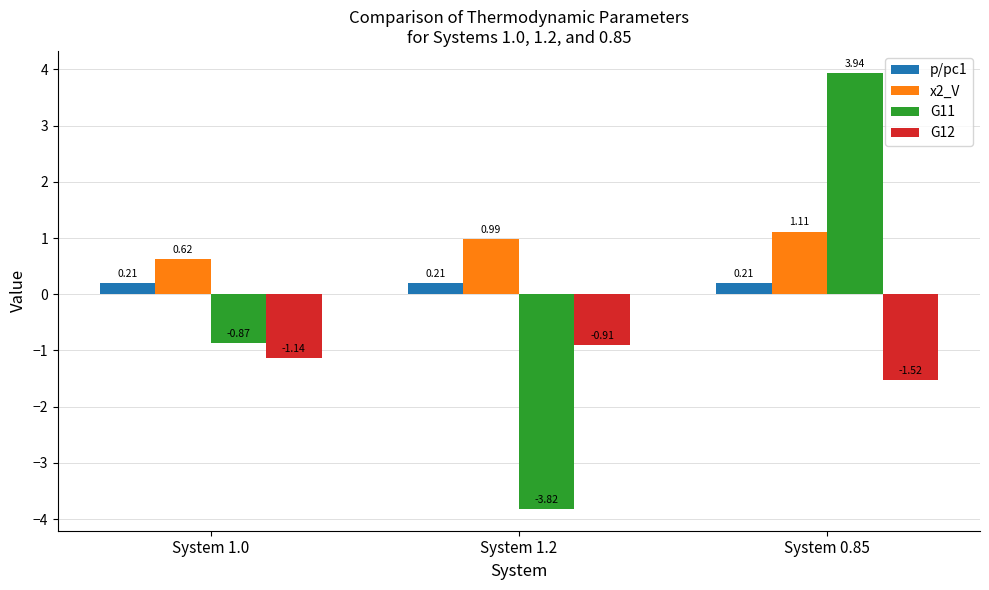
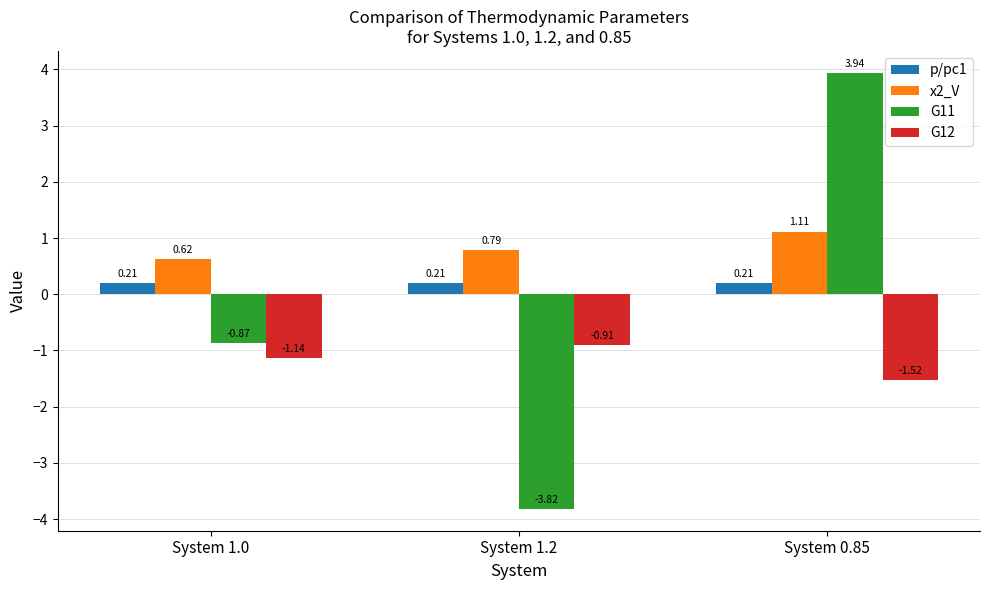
x2_V, System 1.2: 0.99 -> 0.79
